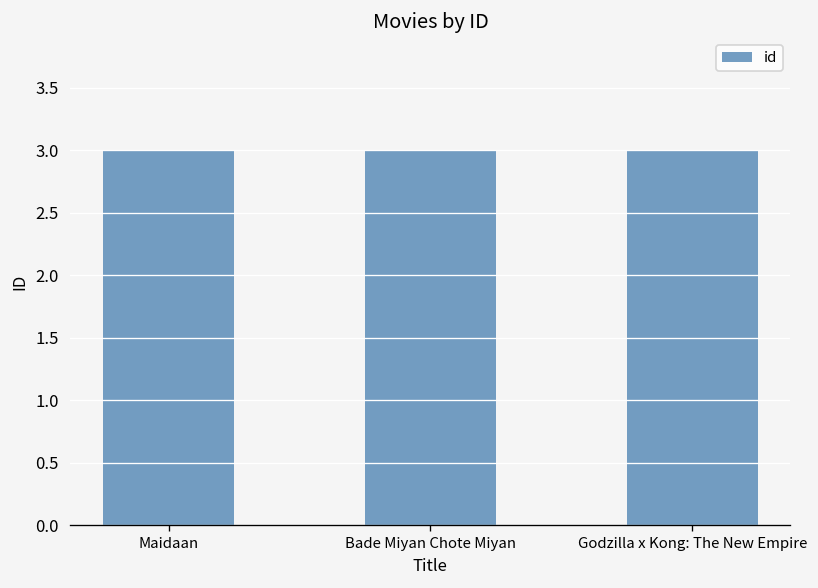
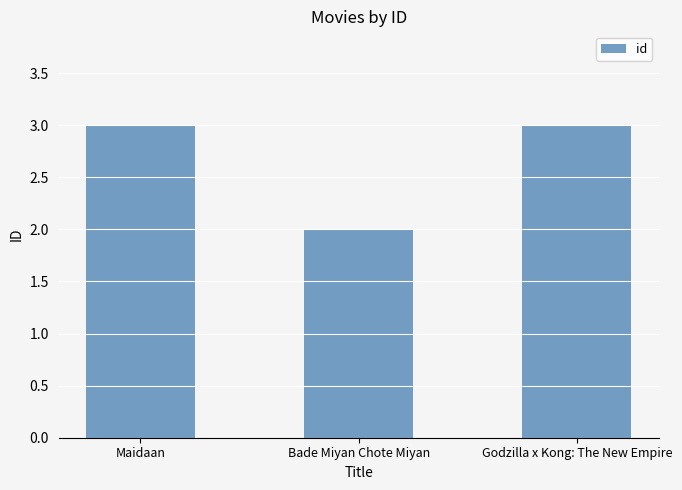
Bade Miyan Chote Miyan: 3 -> 2
